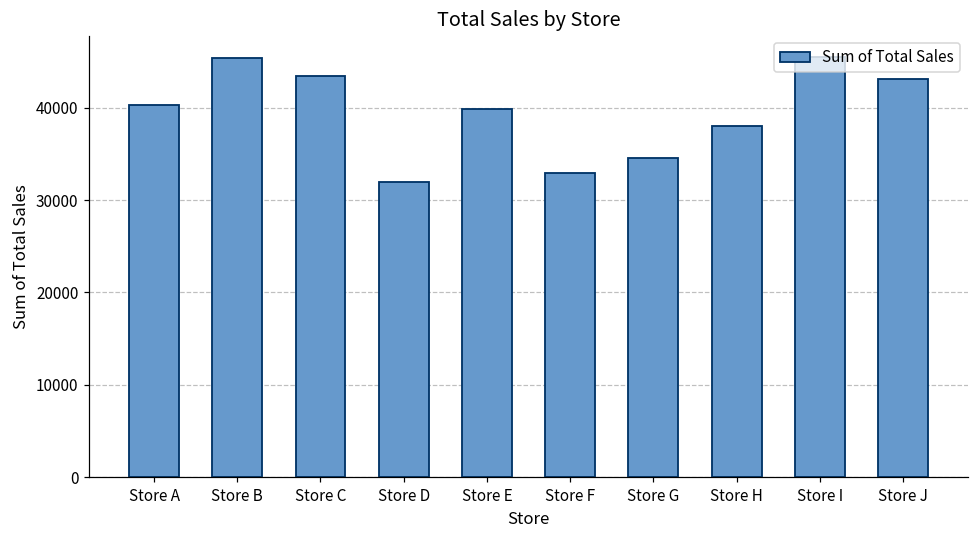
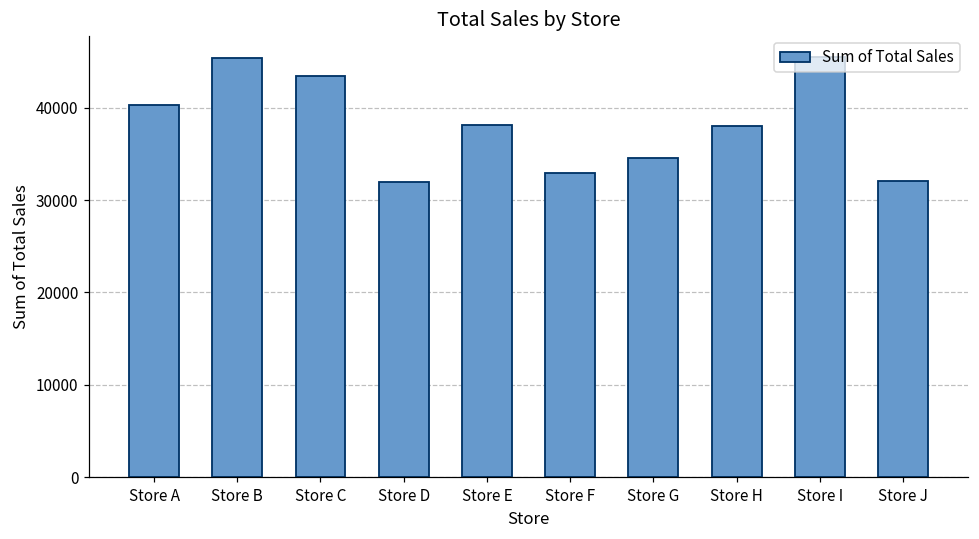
Store E: 40000 -> 38000
Store J: 43000 -> 32000
